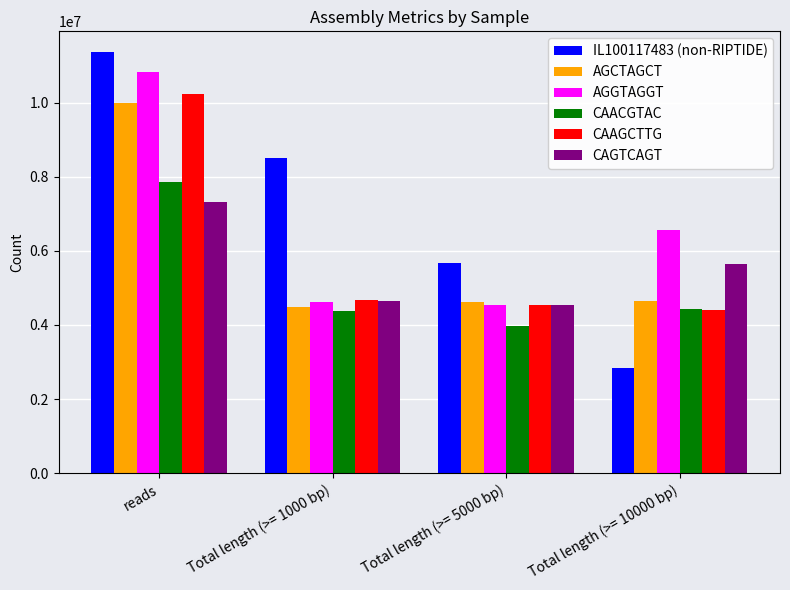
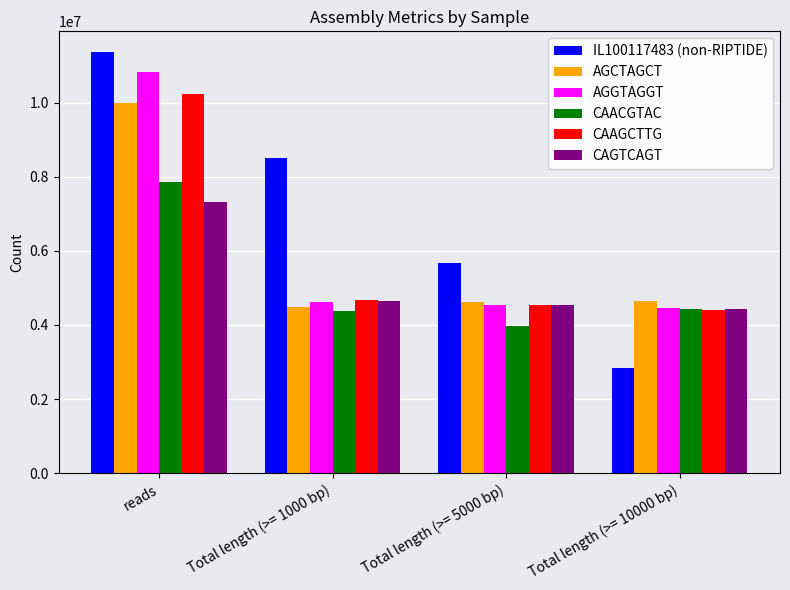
AGGTAGGT, Total length (>= 10000 bp): 6600000 -> 4500000
CAGTCAGT, Total length (>= 10000 bp): 5600000 -> 4400000
